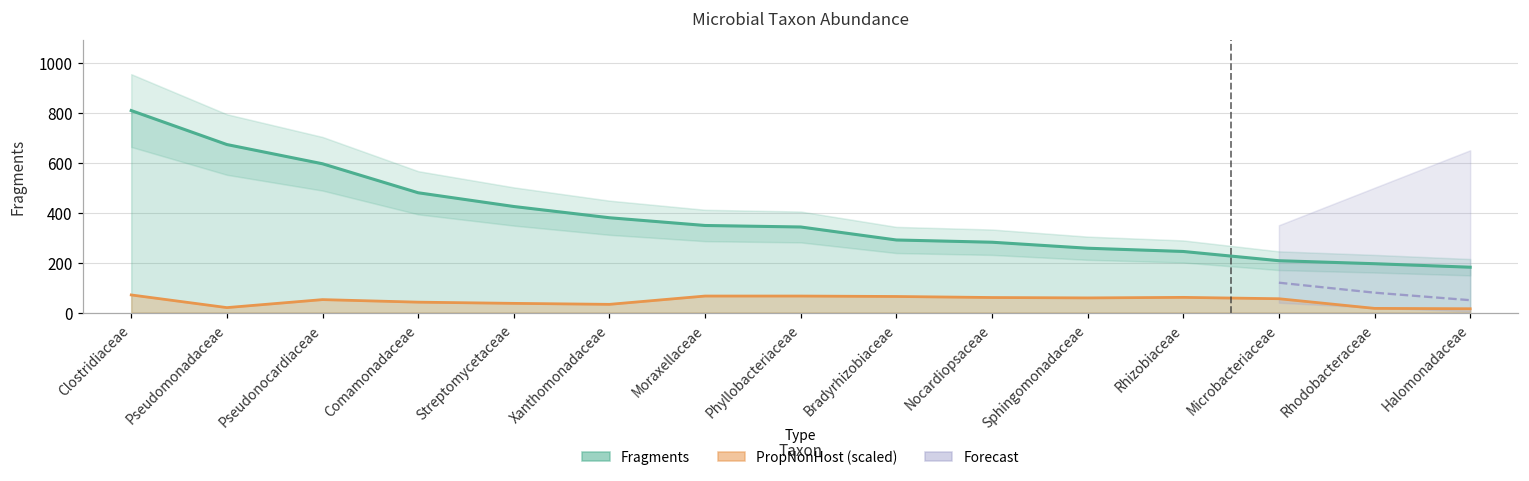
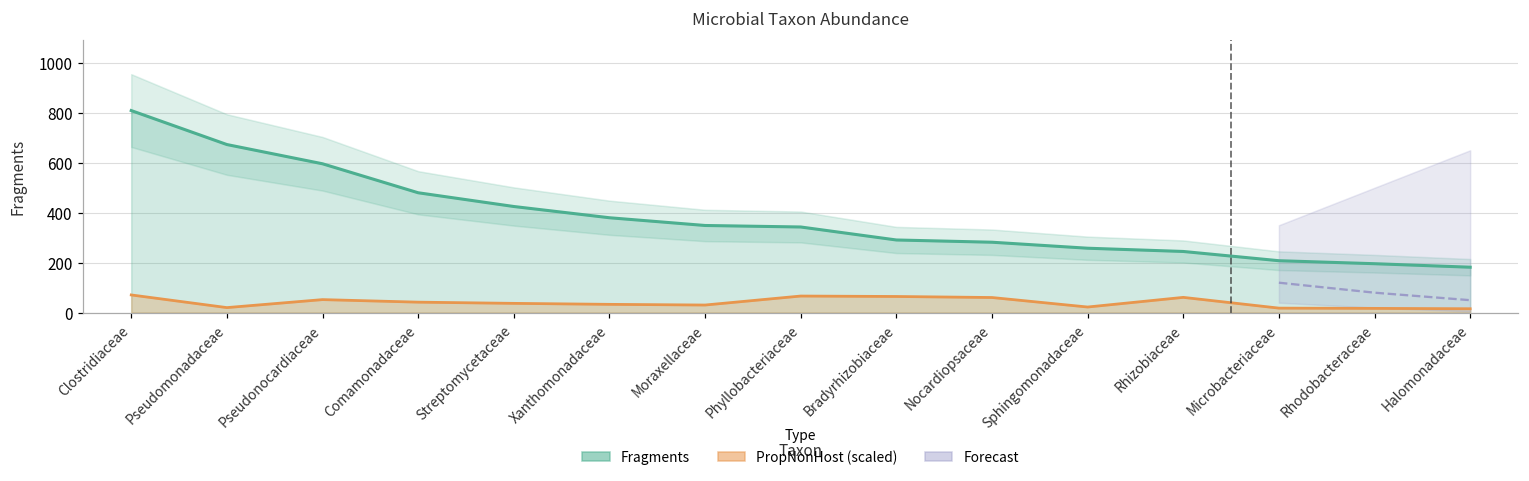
PropNonHost (scaled), Moraxellaceae: 70 -> 30
PropNonHost (scaled), Sphingomonadaceae: 60 -> 20
PropNonHost (scaled), Microbacteriaceae: 60 -> 20
